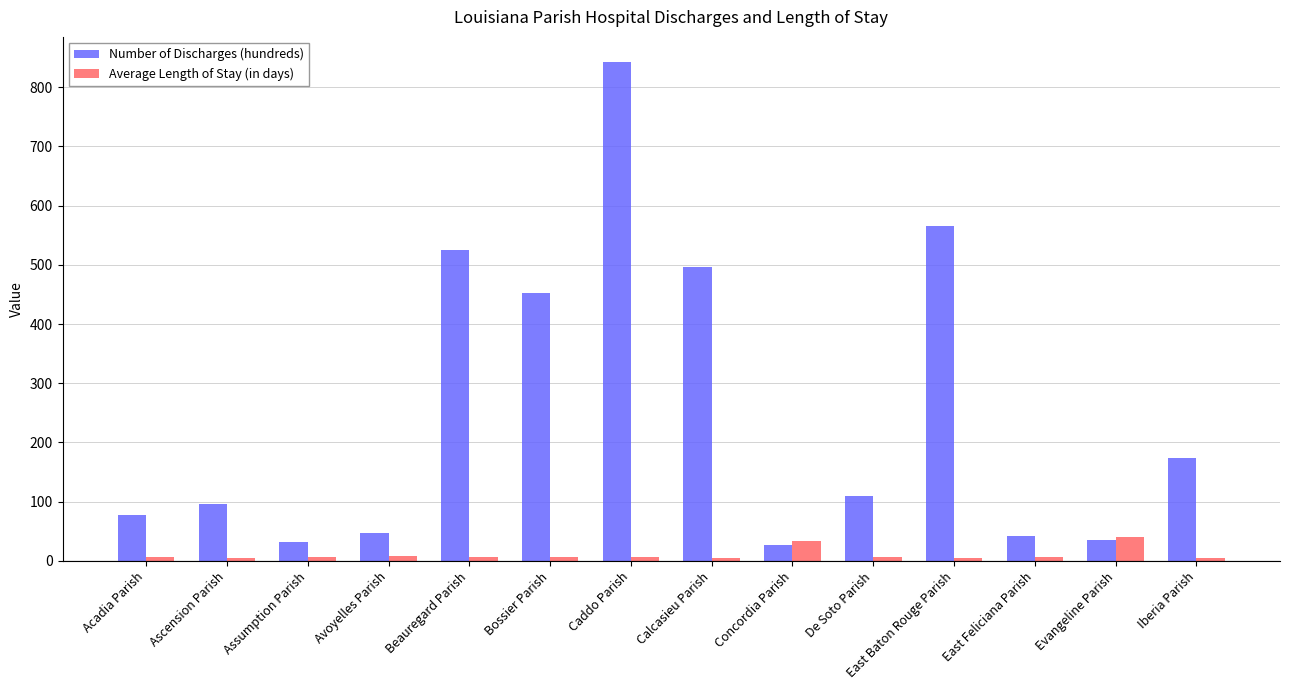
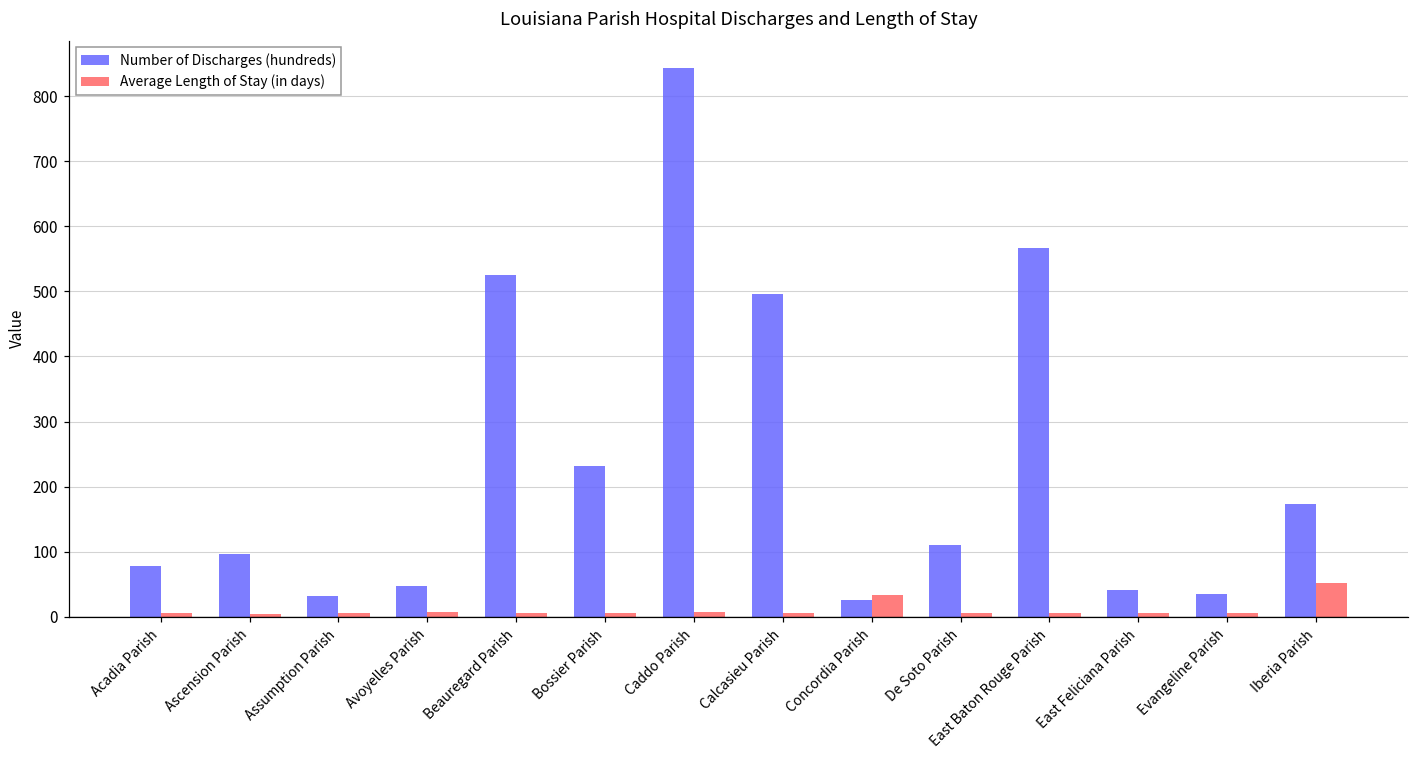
Number of Discharges (hundreds), Bossier Parish: 450 -> 230
Average Length of Stay (in days), Evangeline Parish: 40 -> 10
Average Length of Stay (in days), Iberia Parish: 10 -> 50
